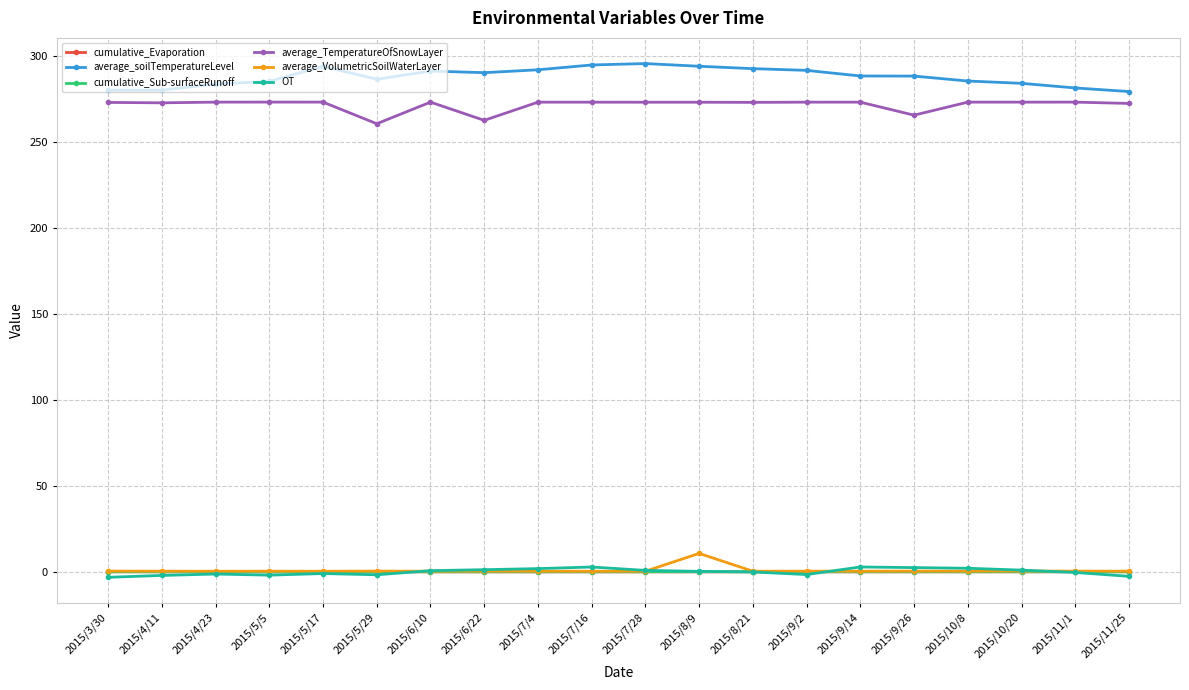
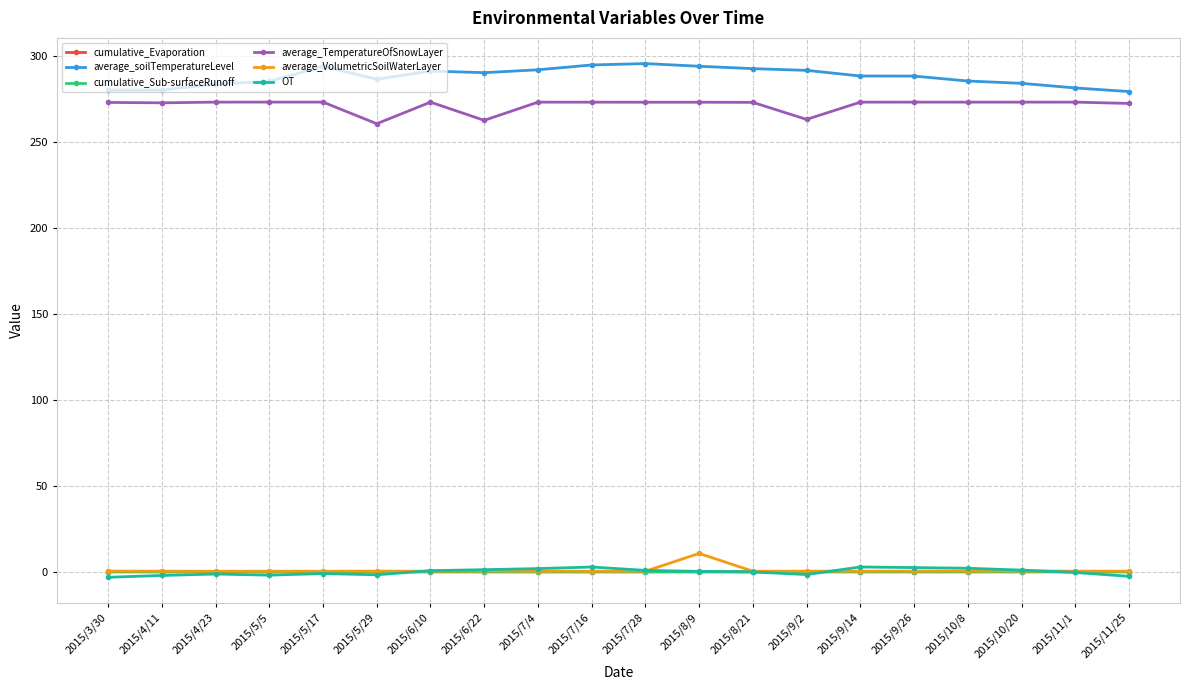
average_TemperatureOfSnowLayer, 2015/9/2: 273 -> 263
average_TemperatureOfSnowLayer, 2015/9/26: 266 -> 273
